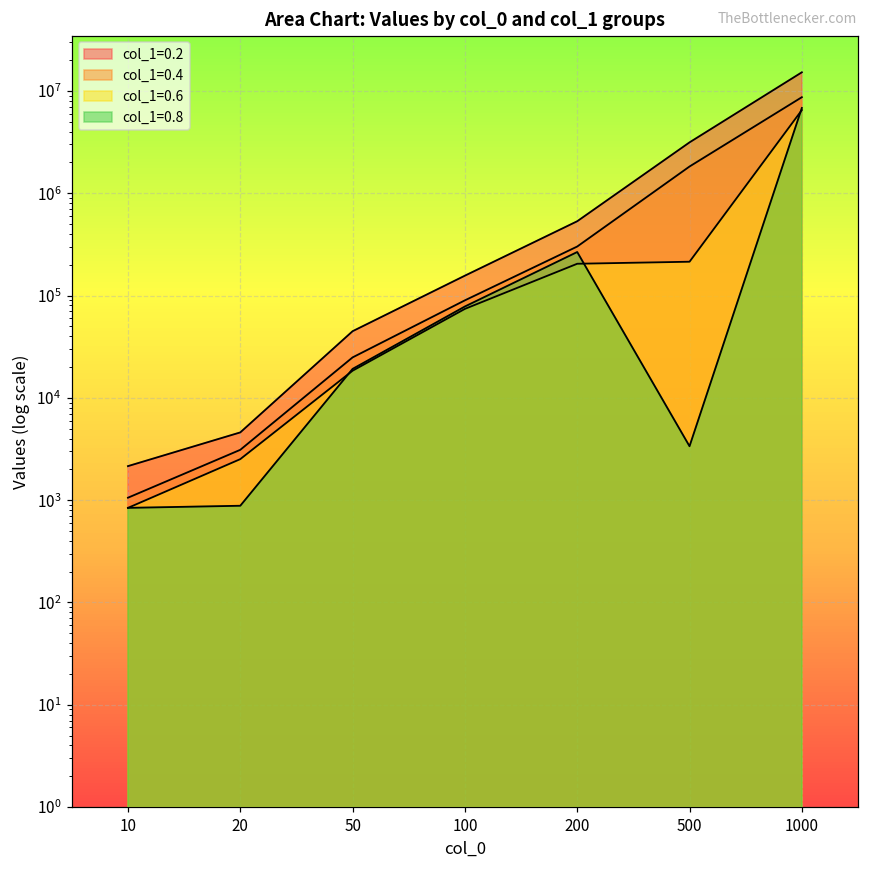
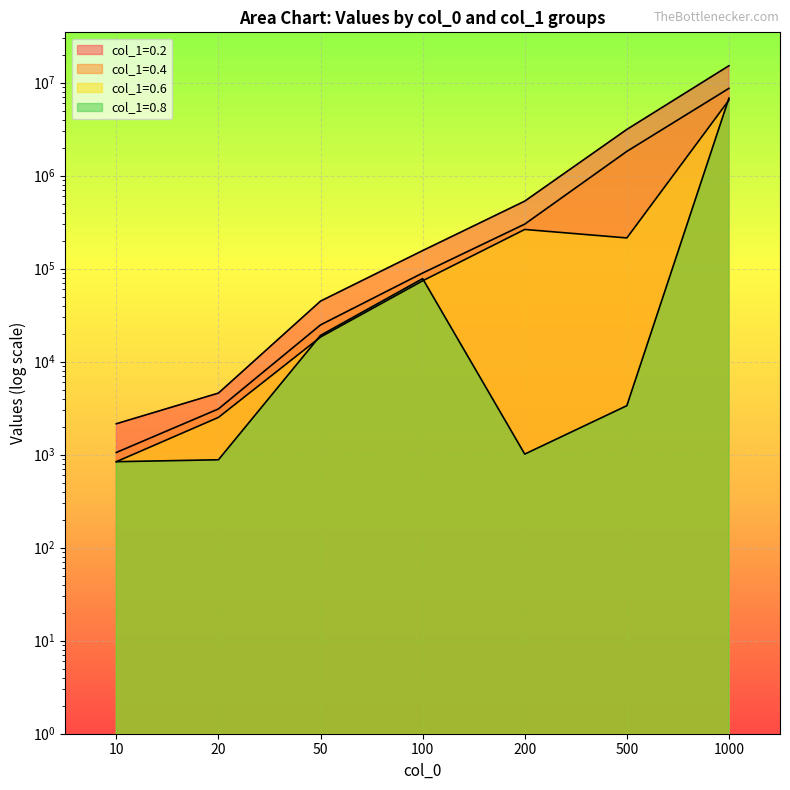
col_1=0.6, 200: 200000 -> 260000
col_1=0.8, 200: 270000 -> 1000
